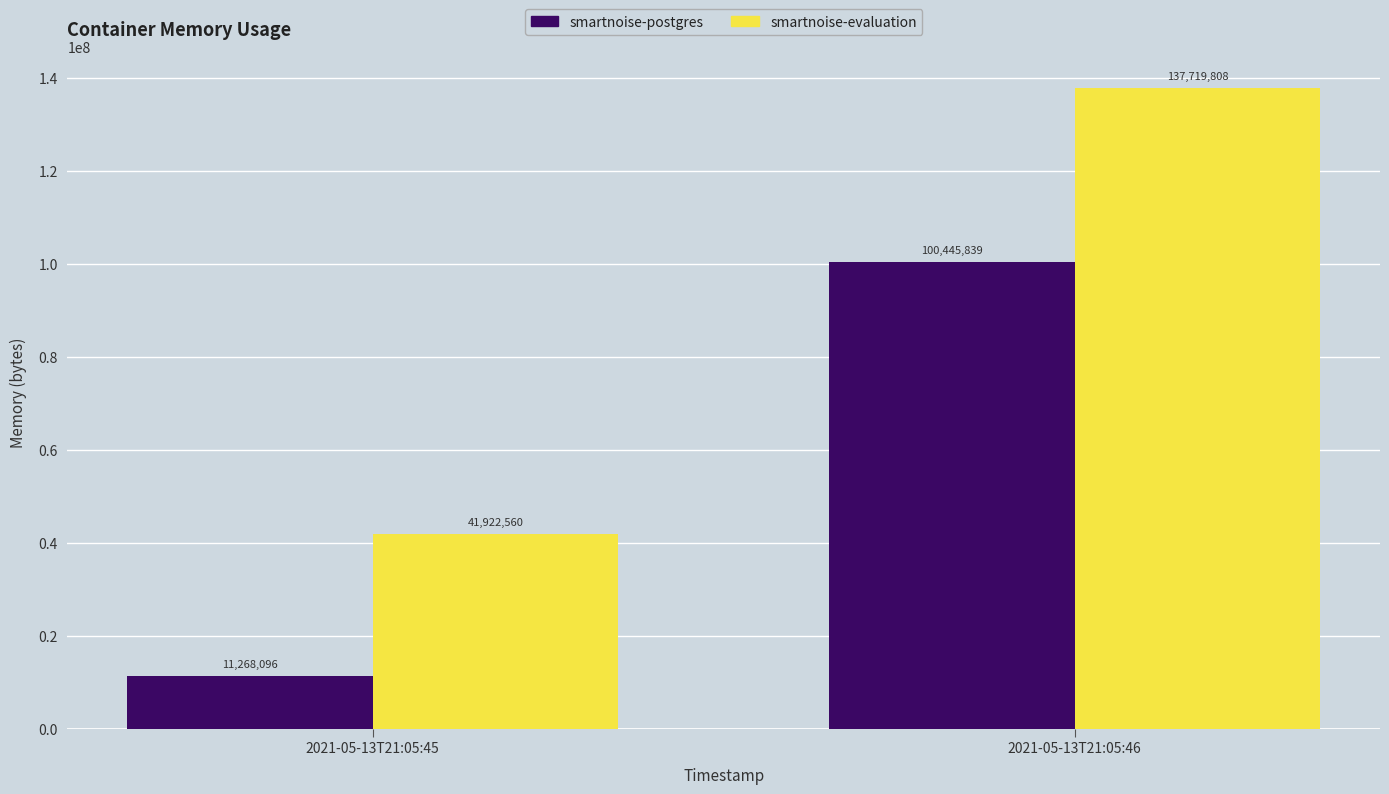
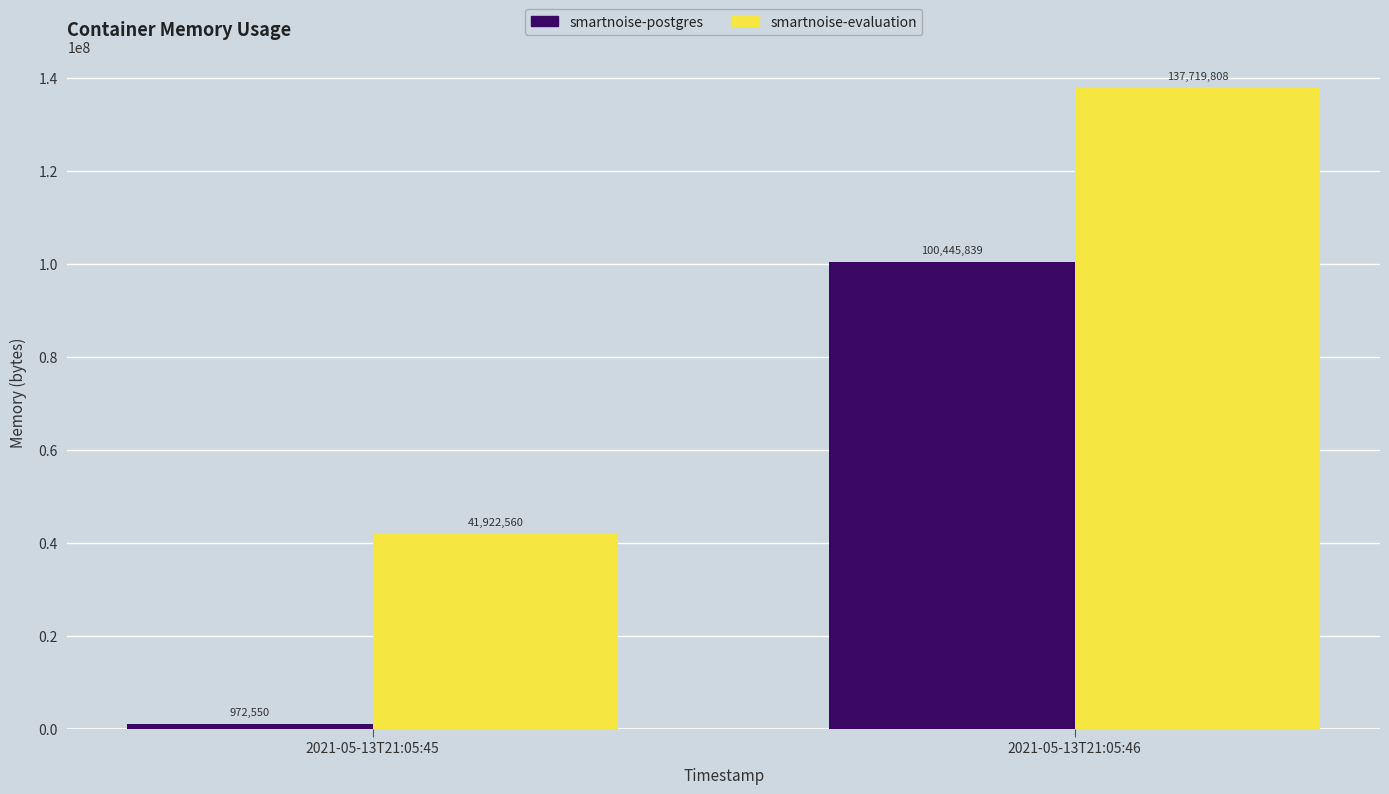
smartnoise-postgres, 2021-05-13T21:05:45: 11,268,096 -> 972,550
